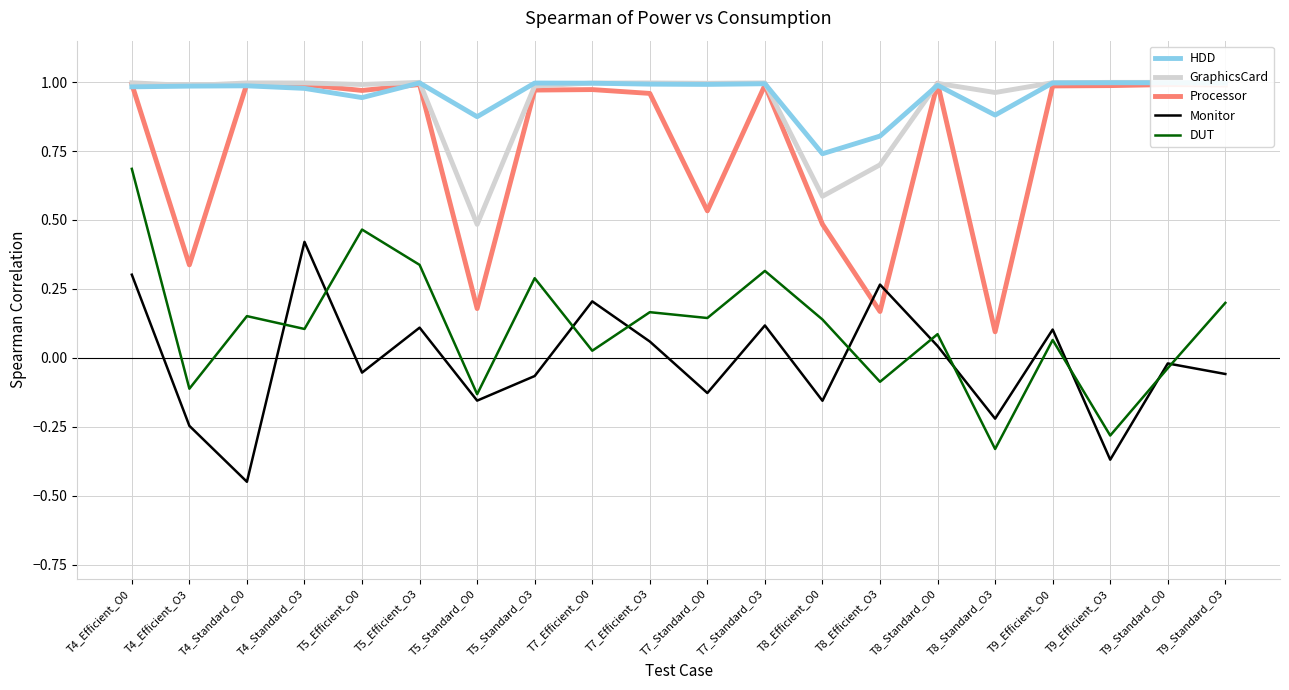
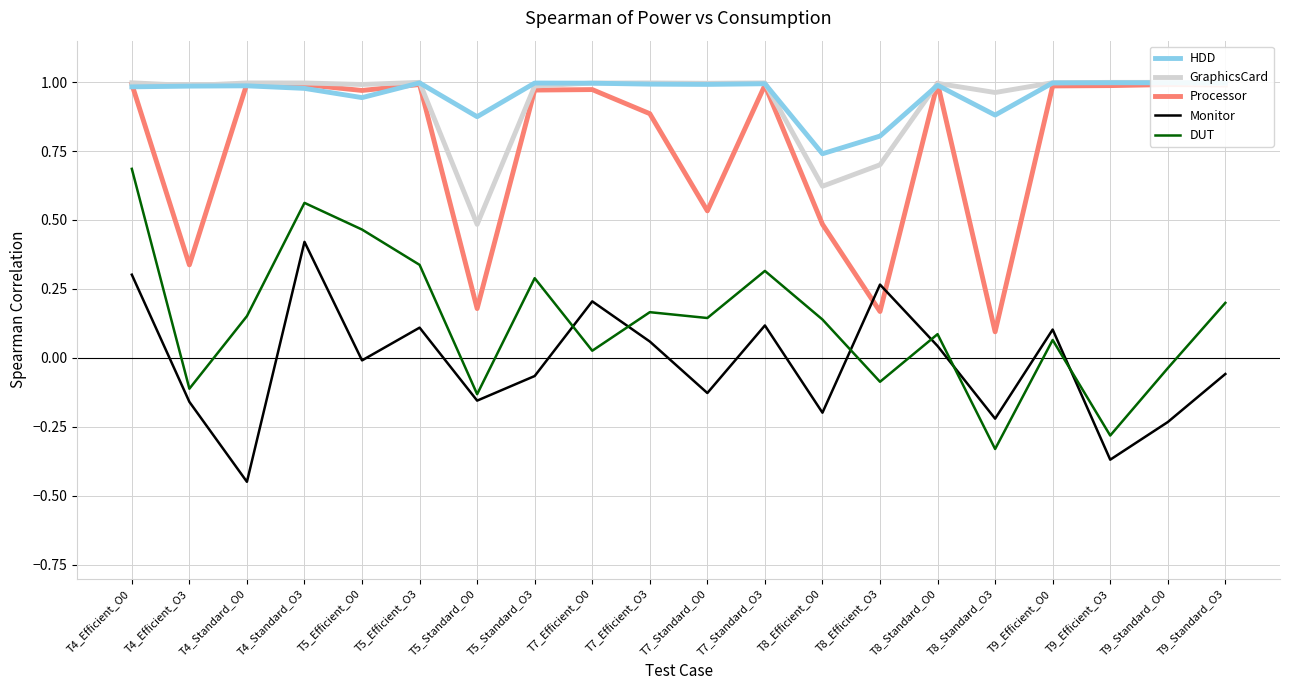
Monitor, T4_Efficient_O3: -0.25 -> -0.16
DUT, T4_Standard_O3: 0.10 -> 0.56
Monitor, T5_Efficient_O0: -0.05 -> -0.01
Processor, T7_Efficient_O3: 0.96 -> 0.89
GraphicsCard, T8_Efficient_O0: 0.59 -> 0.62
Monitor, T8_Efficient_O0: -0.16 -> -0.20
Monitor, T9_Standard_O0: -0.02 -> -0.23
